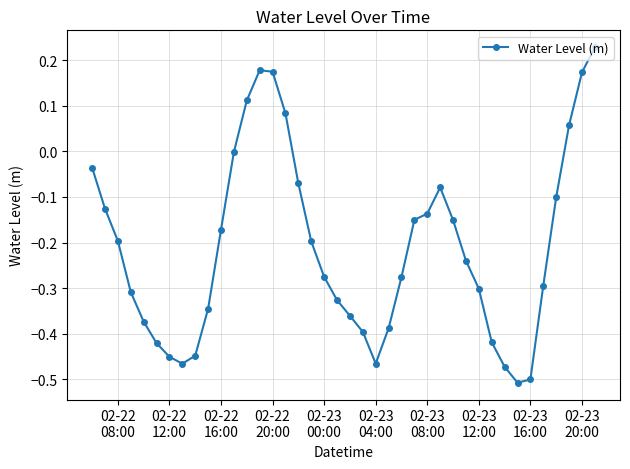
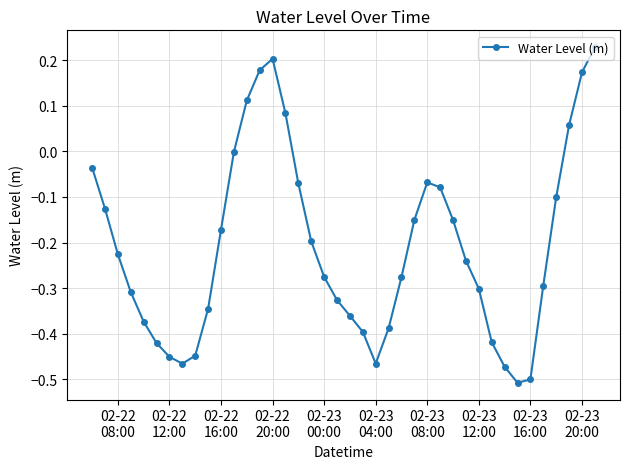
02-22 08:00: -0.20 -> -0.23
02-22 20:00: 0.17 -> 0.20
02-23 08:00: -0.14 -> -0.07
